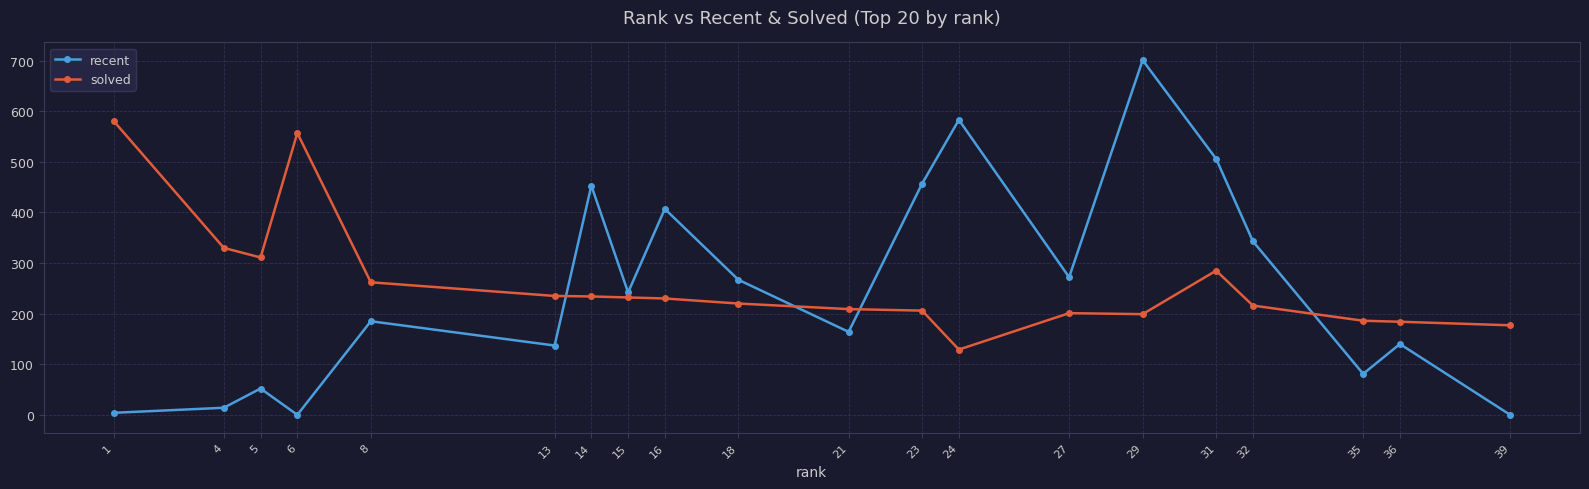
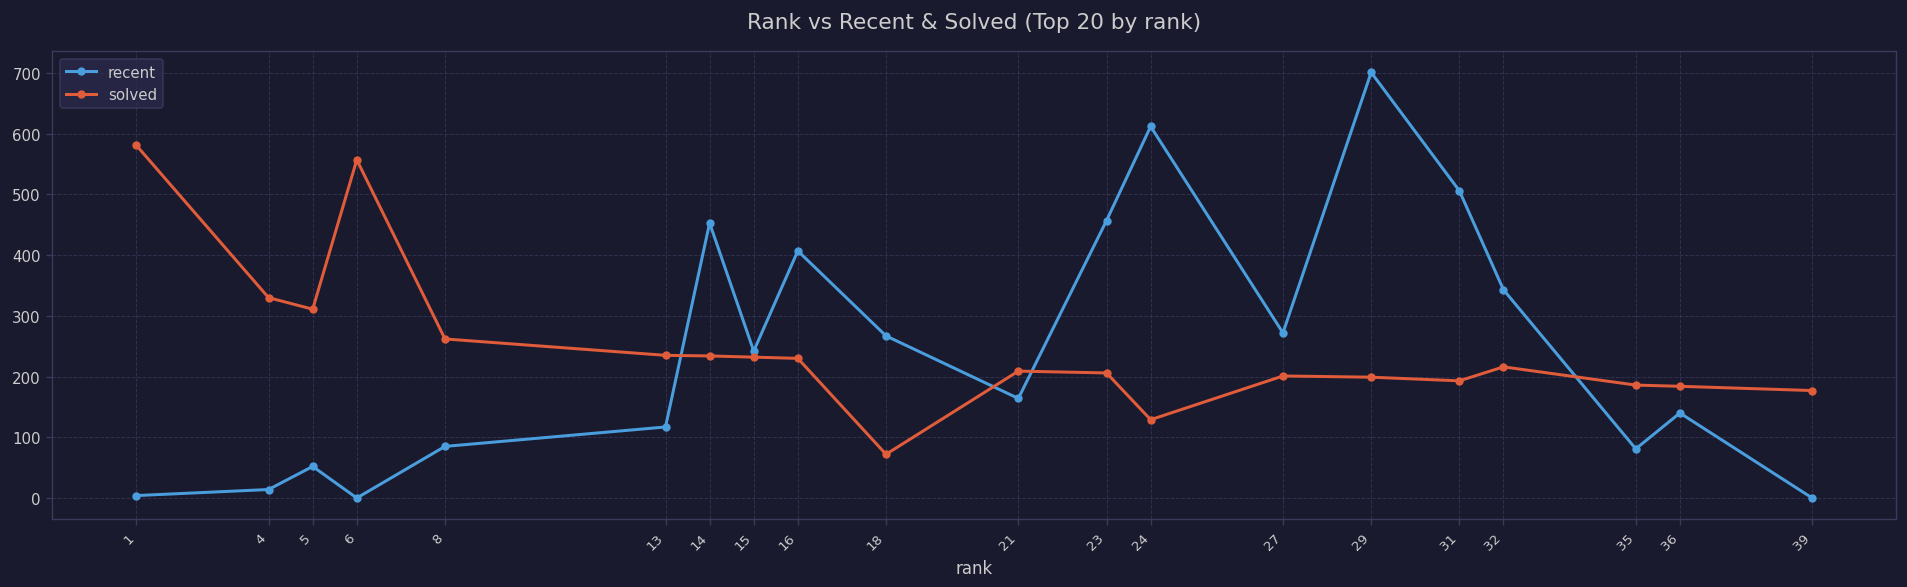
recent, 8: 190 -> 90
recent, 13: 140 -> 120
solved, 18: 220 -> 70
recent, 24: 580 -> 610
solved, 31: 290 -> 190
